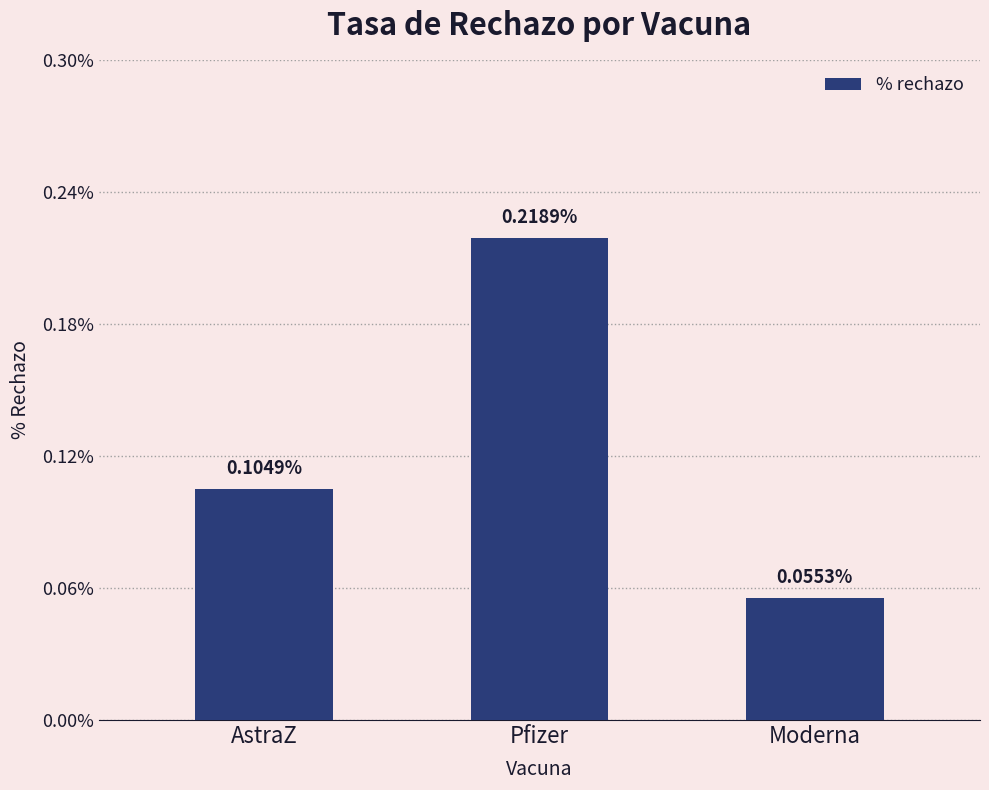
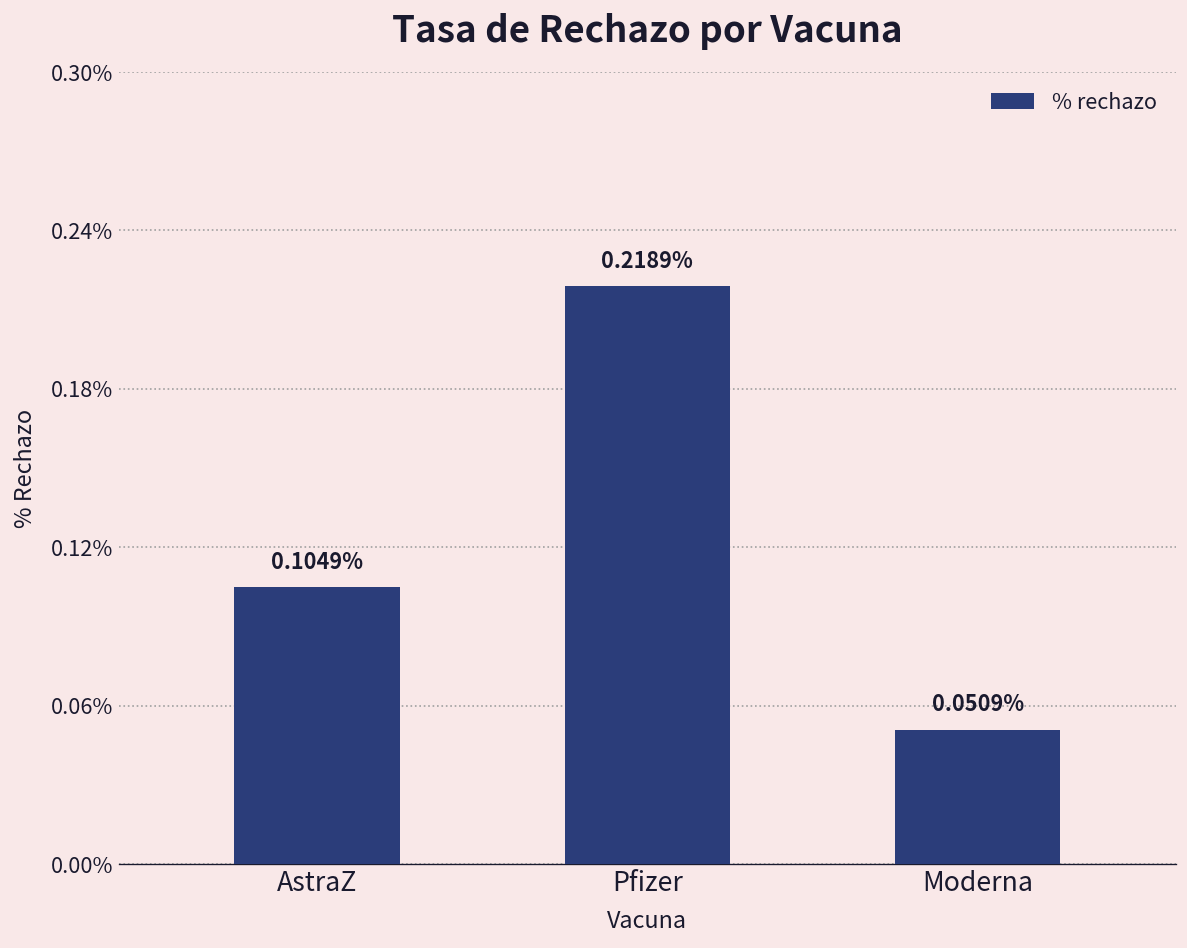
Moderna: 0.0553% -> 0.0509%
